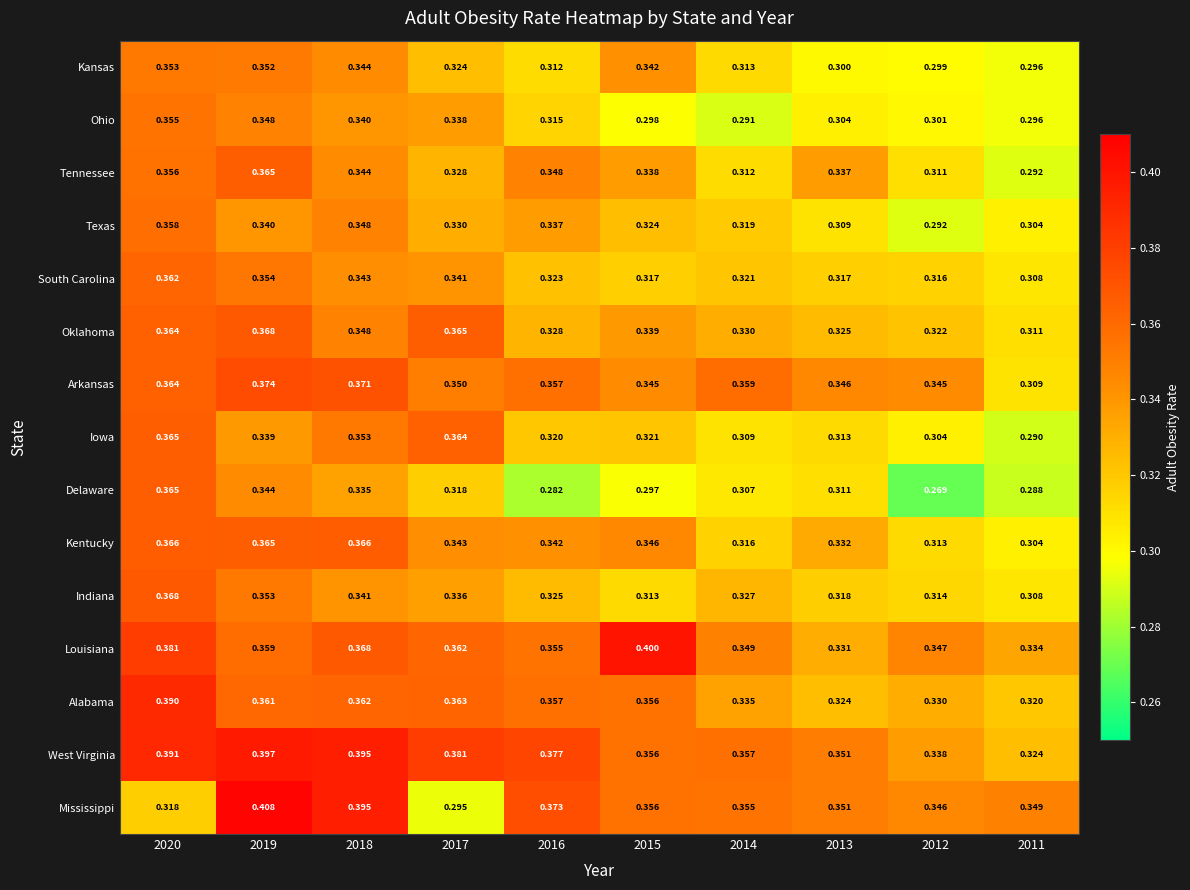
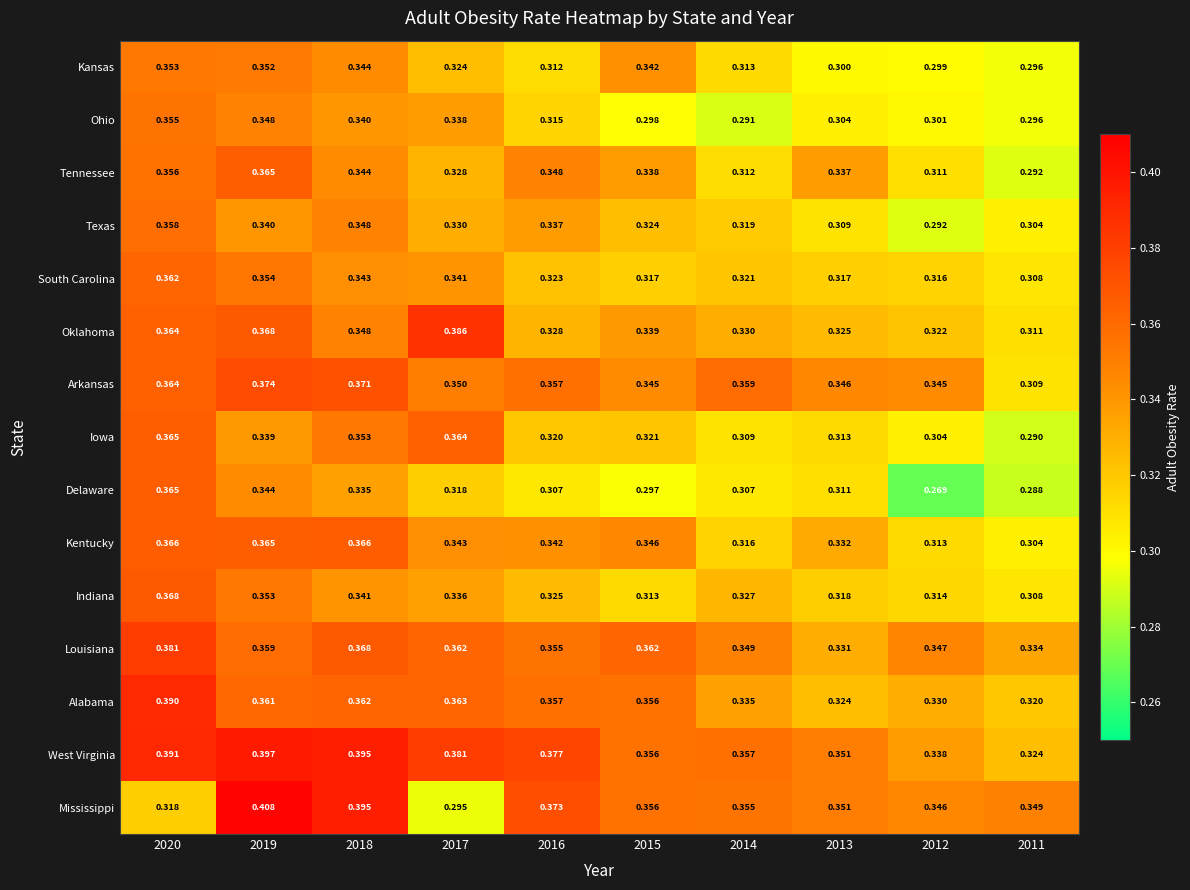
Oklahoma, 2017: 0.365 -> 0.386
Delaware, 2016: 0.282 -> 0.307
Louisiana, 2015: 0.400 -> 0.362
